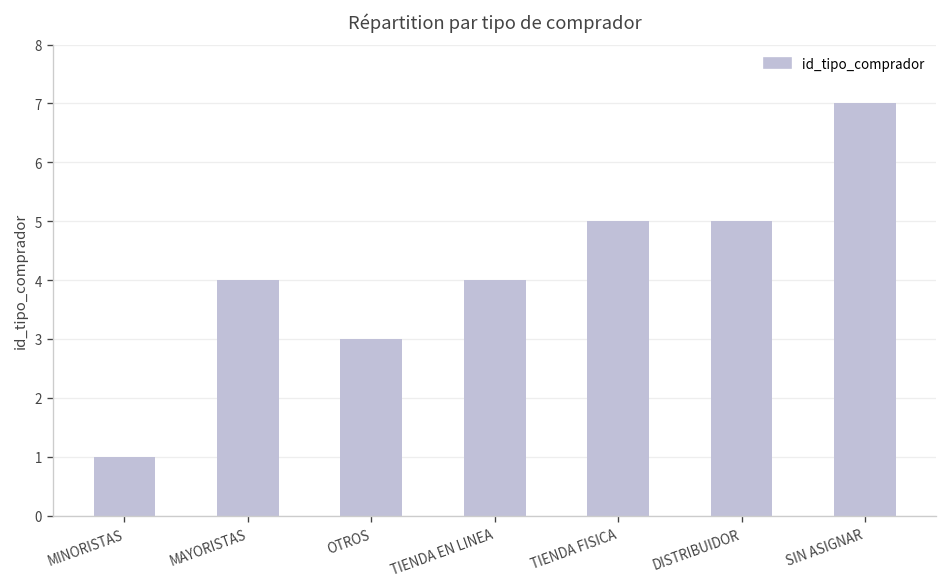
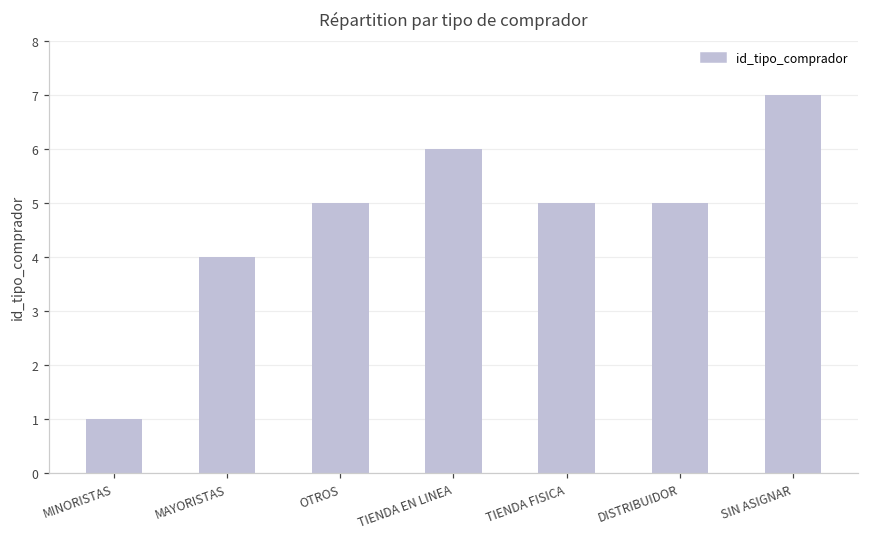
OTROS: 3 -> 5
TIENDA EN LINEA: 4 -> 6
